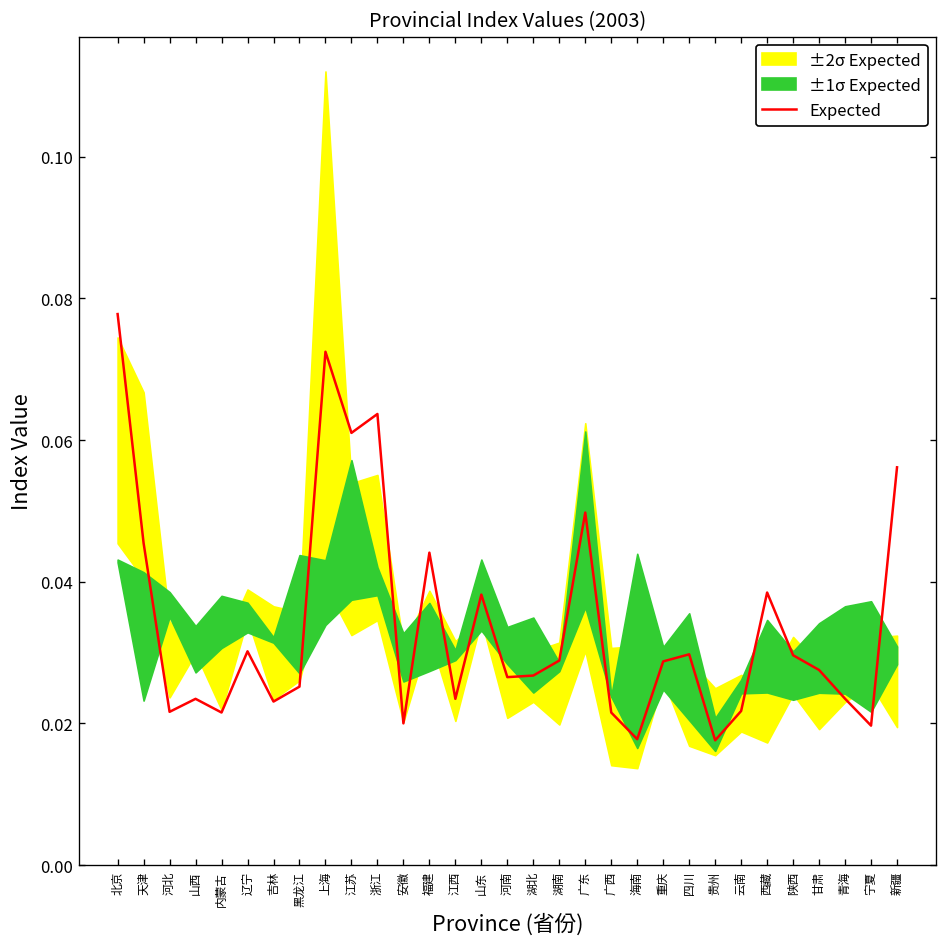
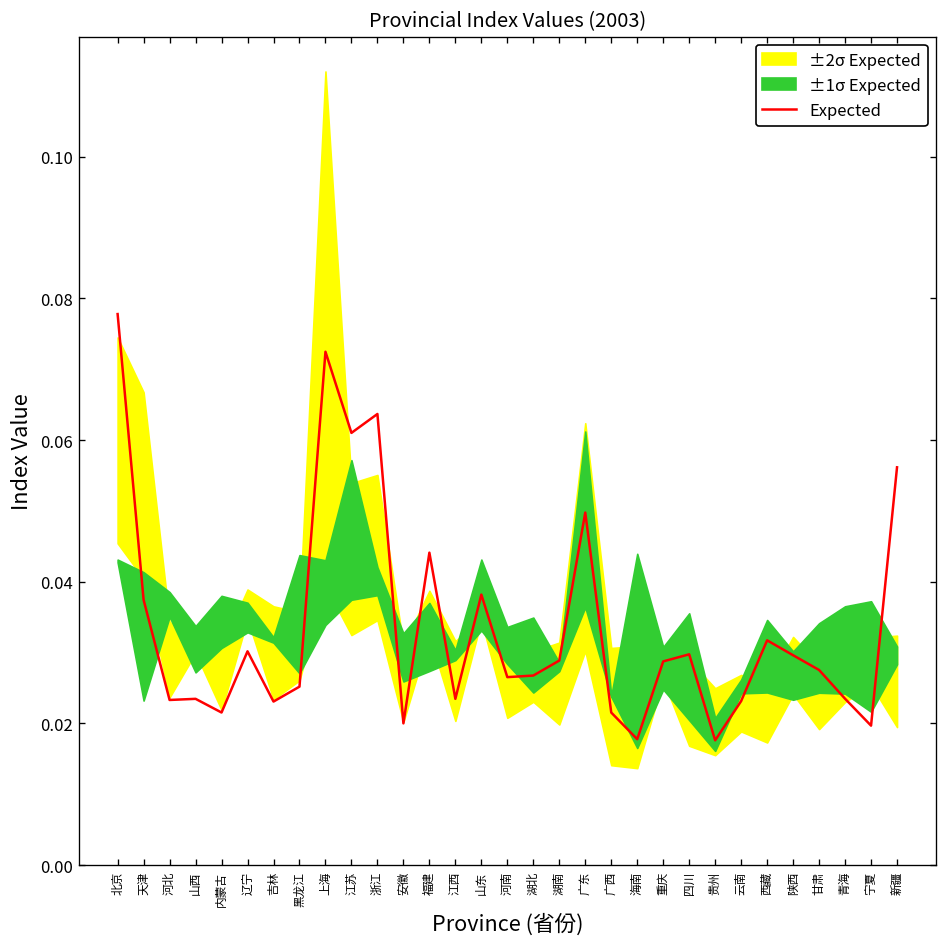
Expected, 天津: 0.045 -> 0.037
Expected, 河北: 0.022 -> 0.023
Expected, 云南: 0.022 -> 0.023
Expected, 西藏: 0.038 -> 0.032
